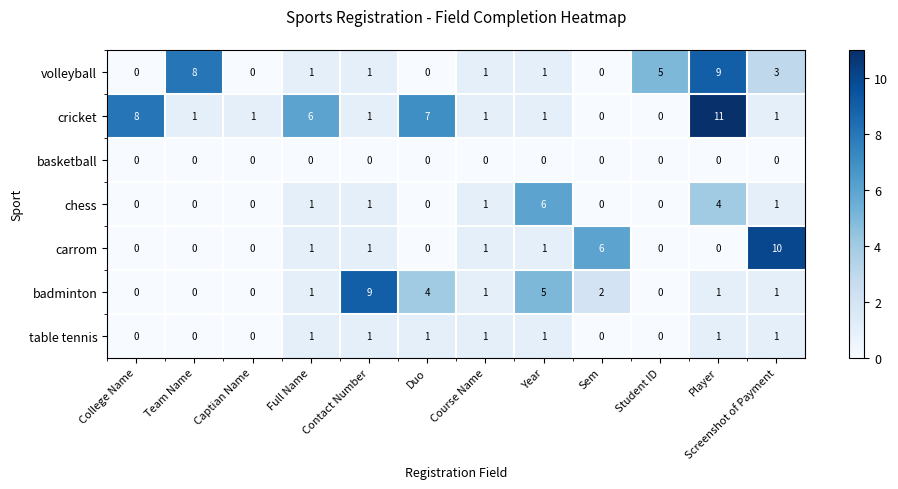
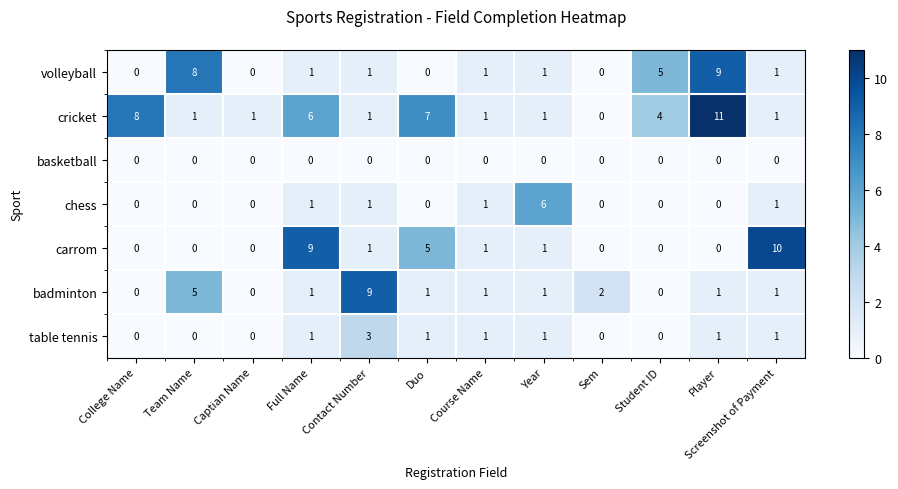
volleyball, Screenshot of Payment: 3 -> 1
cricket, Student ID: 0 -> 4
chess, Player: 4 -> 0
carrom, Full Name: 1 -> 9
carrom, Duo: 0 -> 5
carrom, Sem: 6 -> 0
badminton, Team Name: 0 -> 5
badminton, Duo: 4 -> 1
badminton, Year: 5 -> 1
table tennis, Contact Number: 1 -> 3
